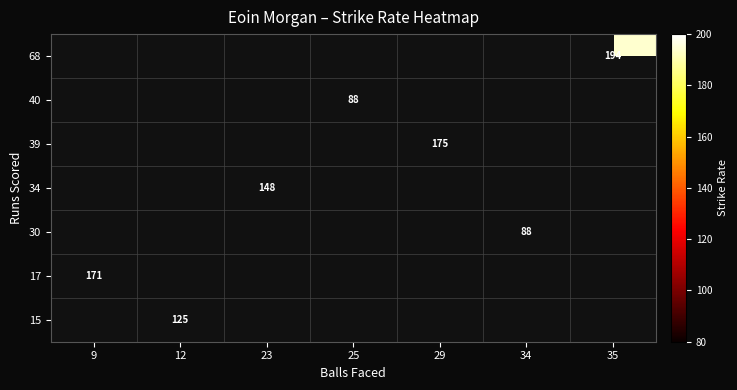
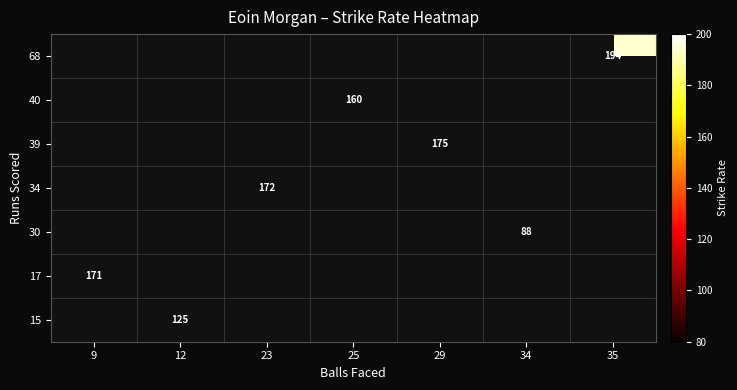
40, 25: 88 -> 160
34, 23: 148 -> 172
